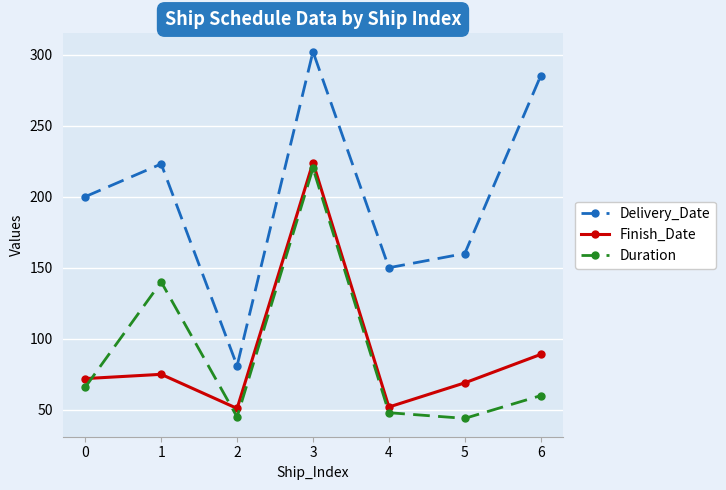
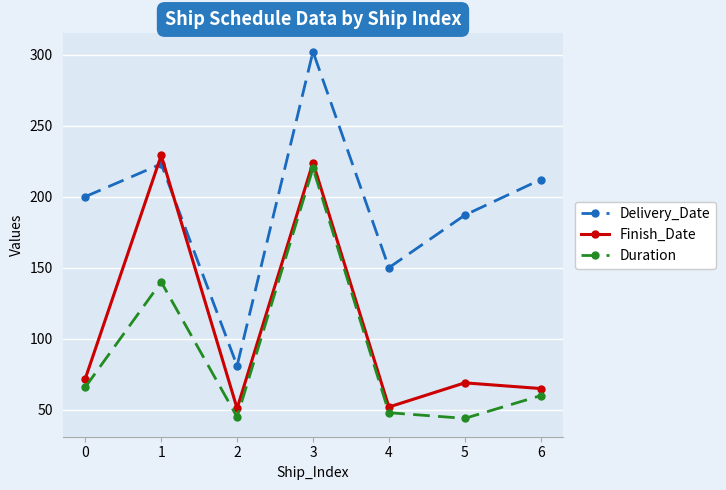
Finish_Date, 1: 75 -> 229
Delivery_Date, 5: 160 -> 187
Delivery_Date, 6: 285 -> 212
Finish_Date, 6: 89 -> 65
